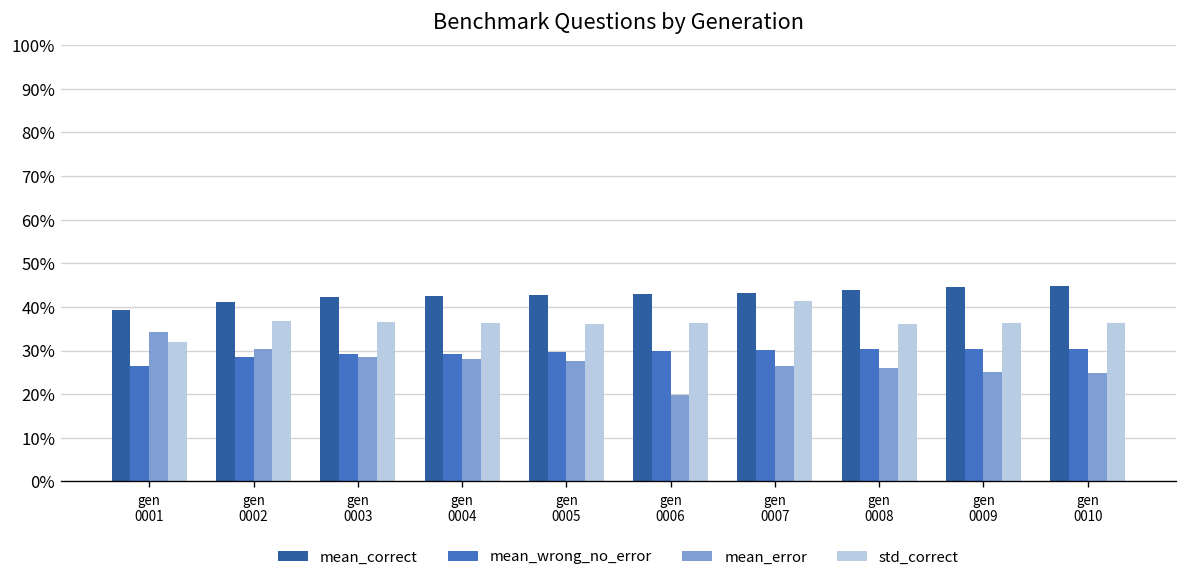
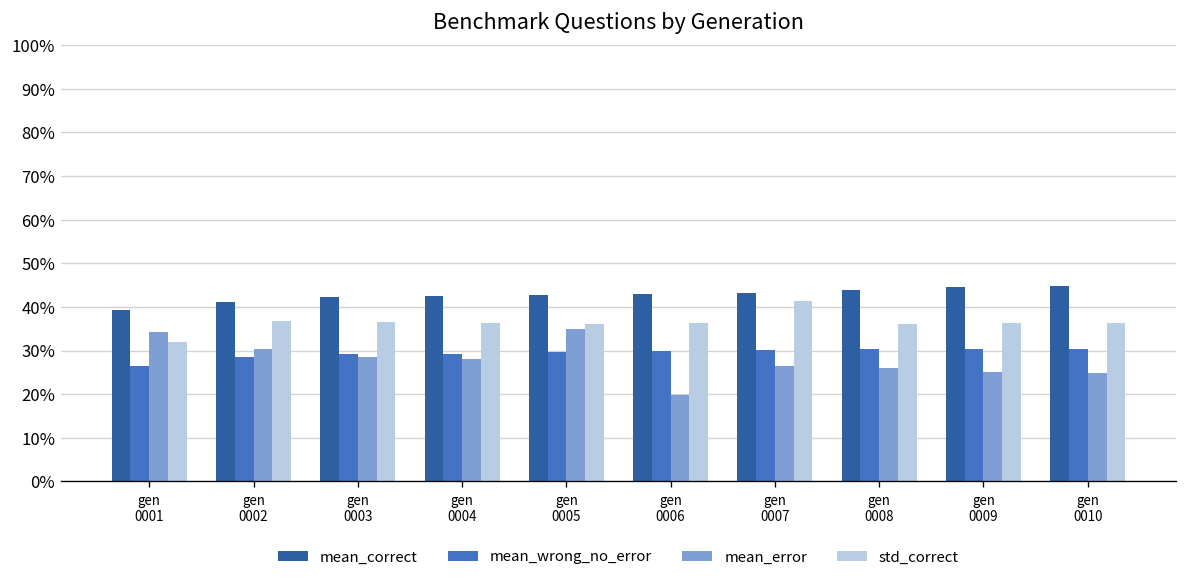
mean_error, gen 0005: 28% -> 35%
